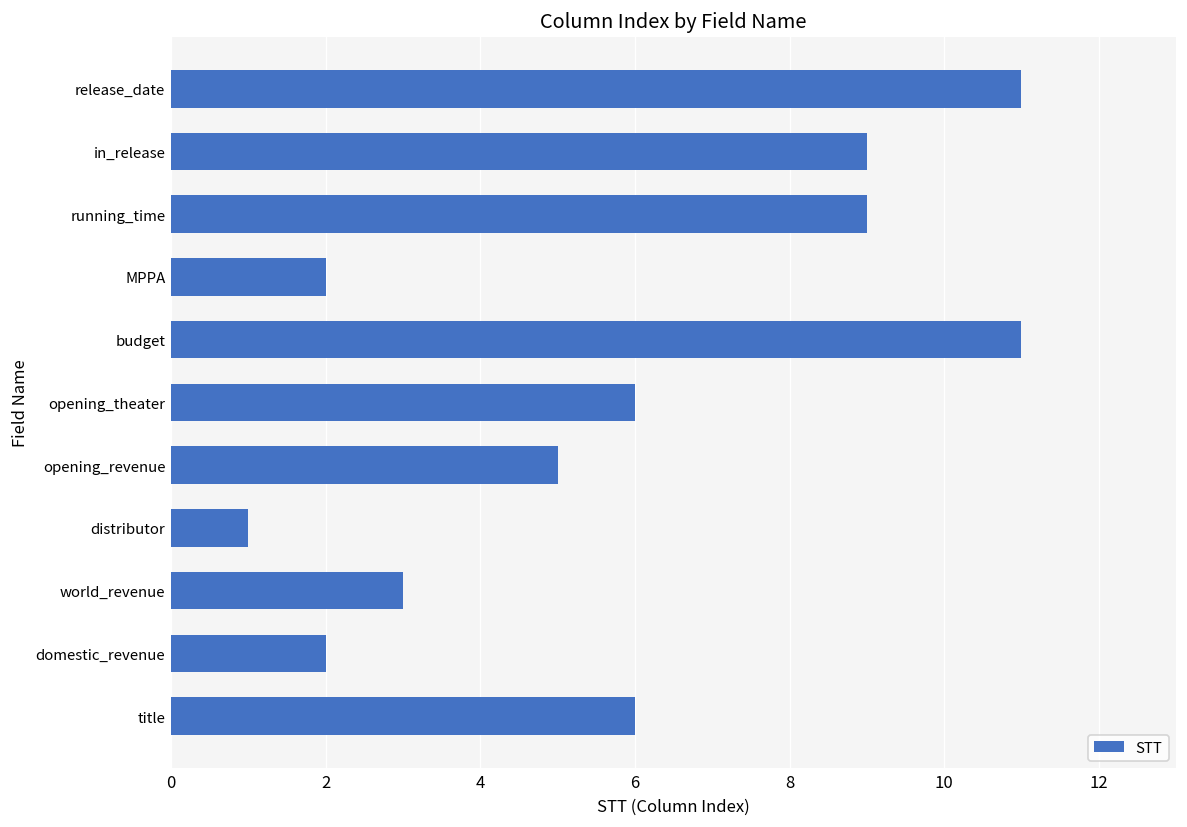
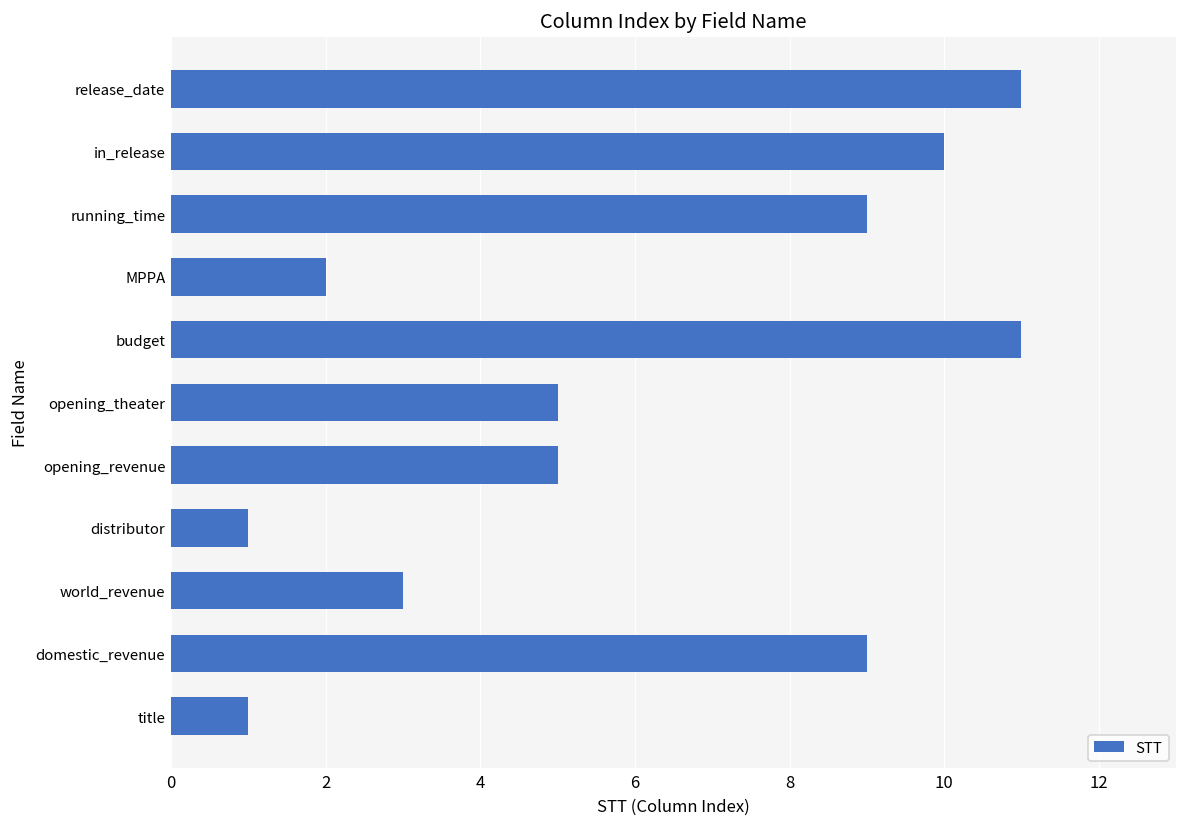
in_release: 9 -> 10
opening_theater: 6 -> 5
domestic_revenue: 2 -> 9
title: 6 -> 1
